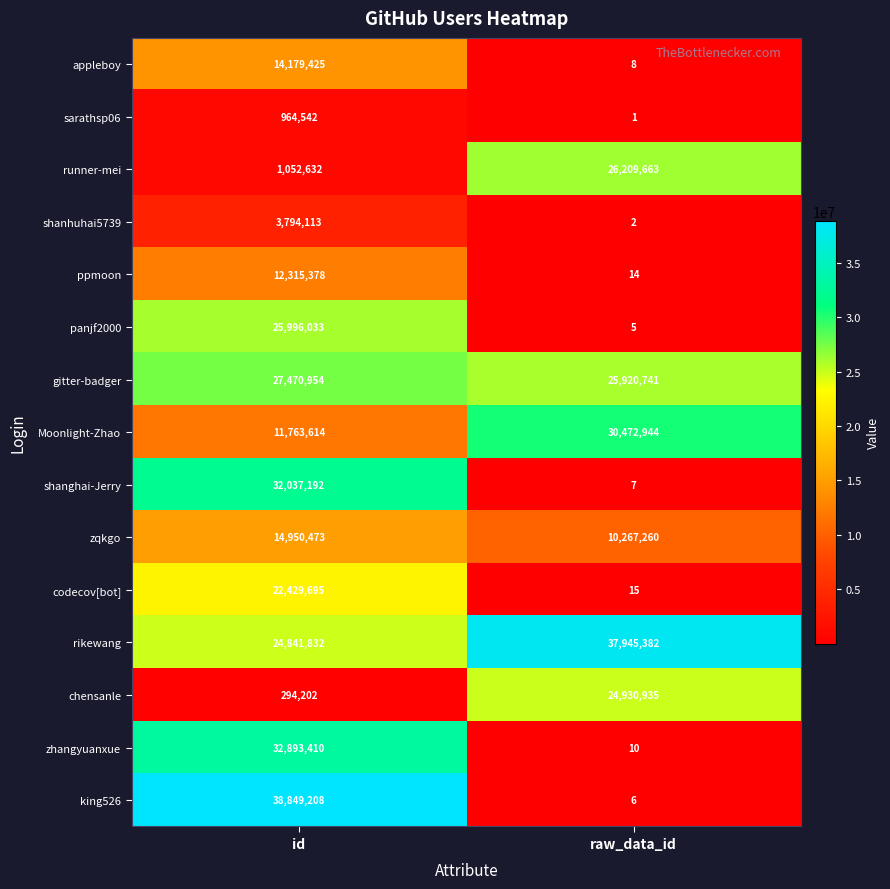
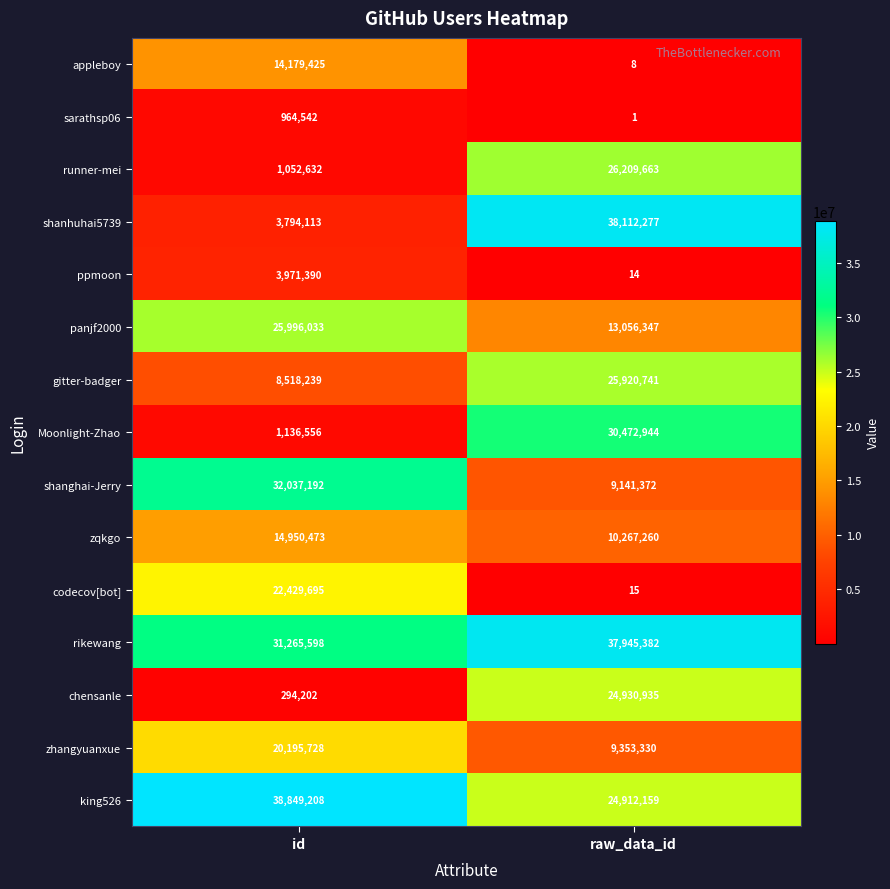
shanhuhai5739, raw_data_id: 2 -> 38,112,277
ppmoon, id: 12,315,378 -> 3,971,390
panjf2000, raw_data_id: 5 -> 13,056,347
gitter-badger, id: 27,470,954 -> 8,518,239
Moonlight-Zhao, id: 11,763,614 -> 1,136,556
shanghai-Jerry, raw_data_id: 7 -> 9,141,372
rikewang, id: 24,841,832 -> 31,265,598
zhangyuanxue, id: 32,893,410 -> 20,195,728
zhangyuanxue, raw_data_id: 10 -> 9,353,330
king526, raw_data_id: 6 -> 24,912,159
